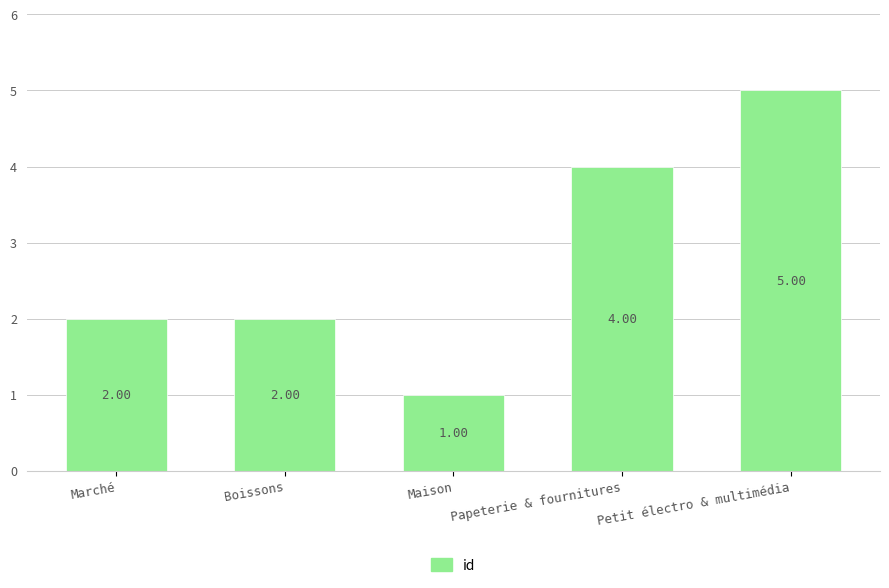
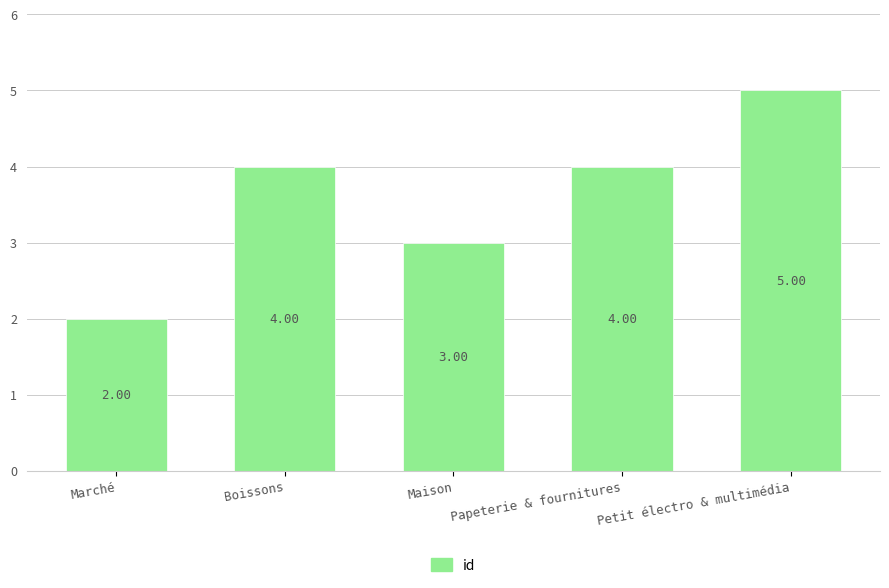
Boissons: 2.00 -> 4.00
Maison: 1.00 -> 3.00
